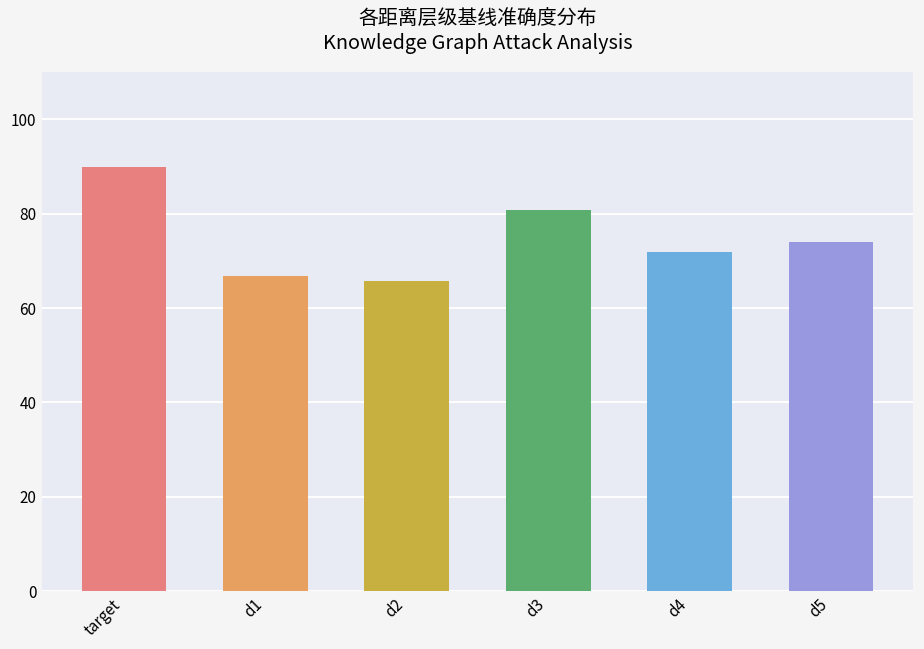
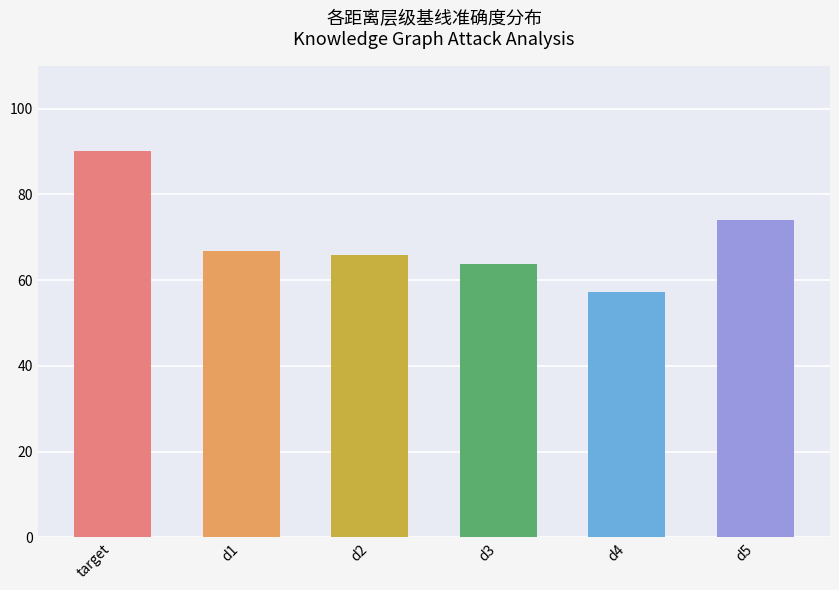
d3: 81 -> 64
d4: 72 -> 57
